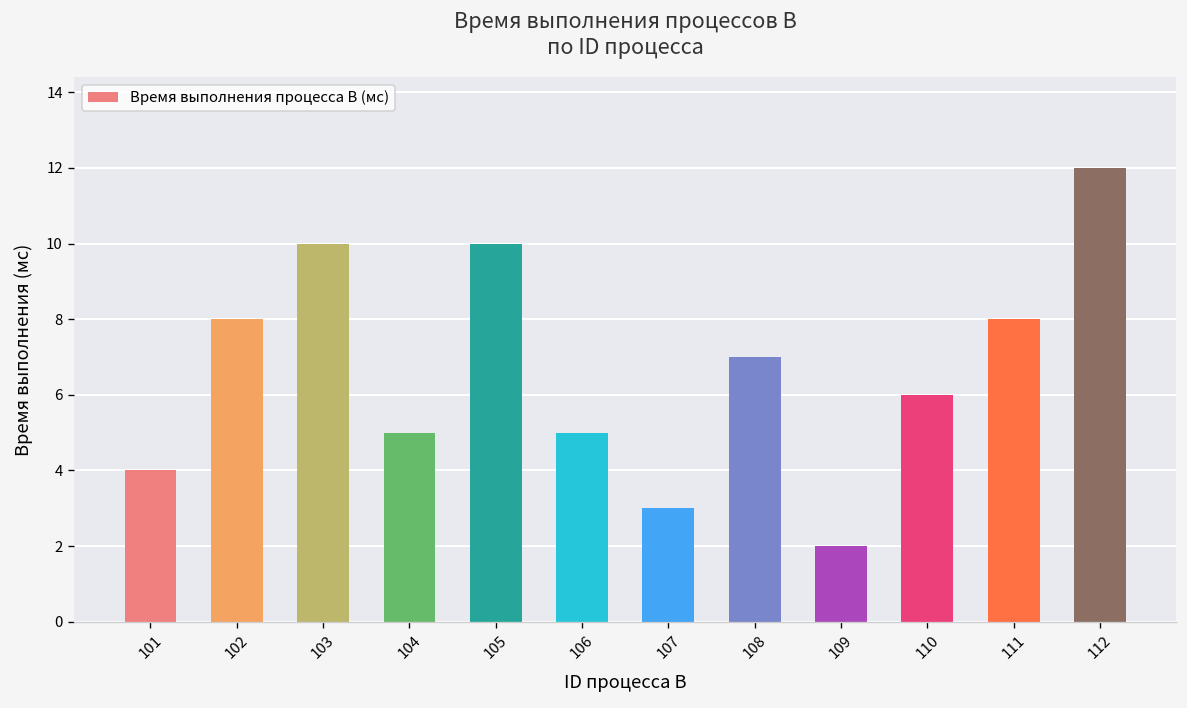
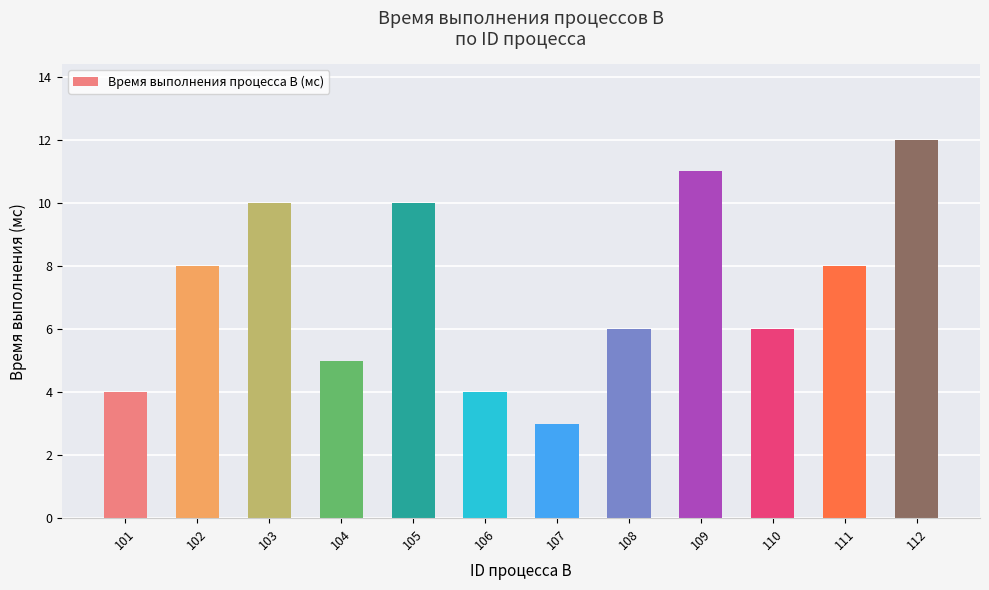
106: 5 -> 4
108: 7 -> 6
109: 2 -> 11
